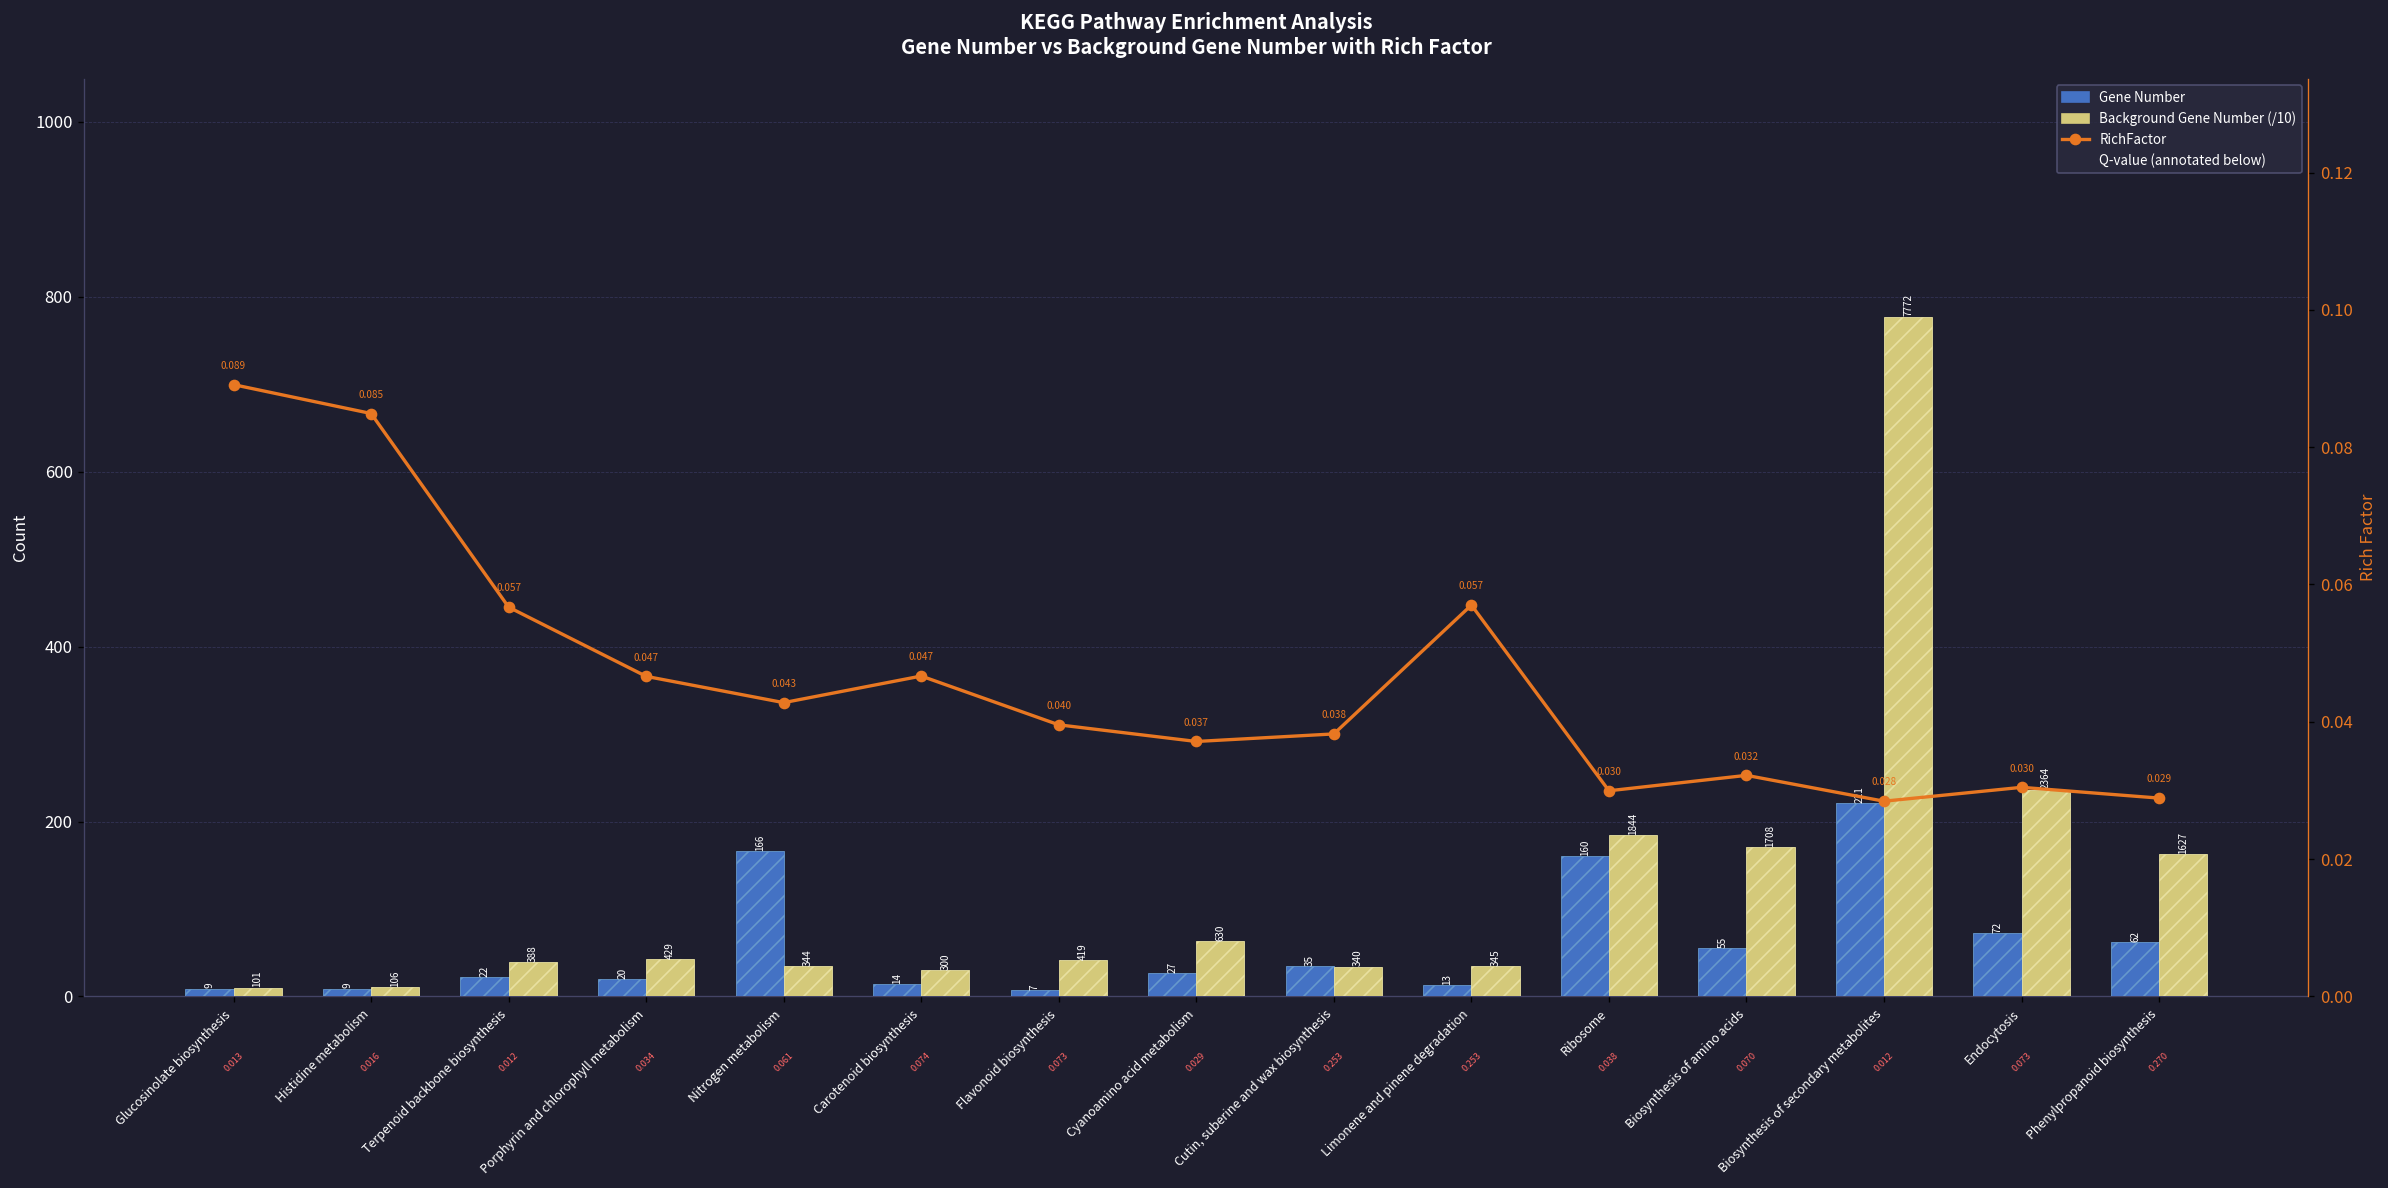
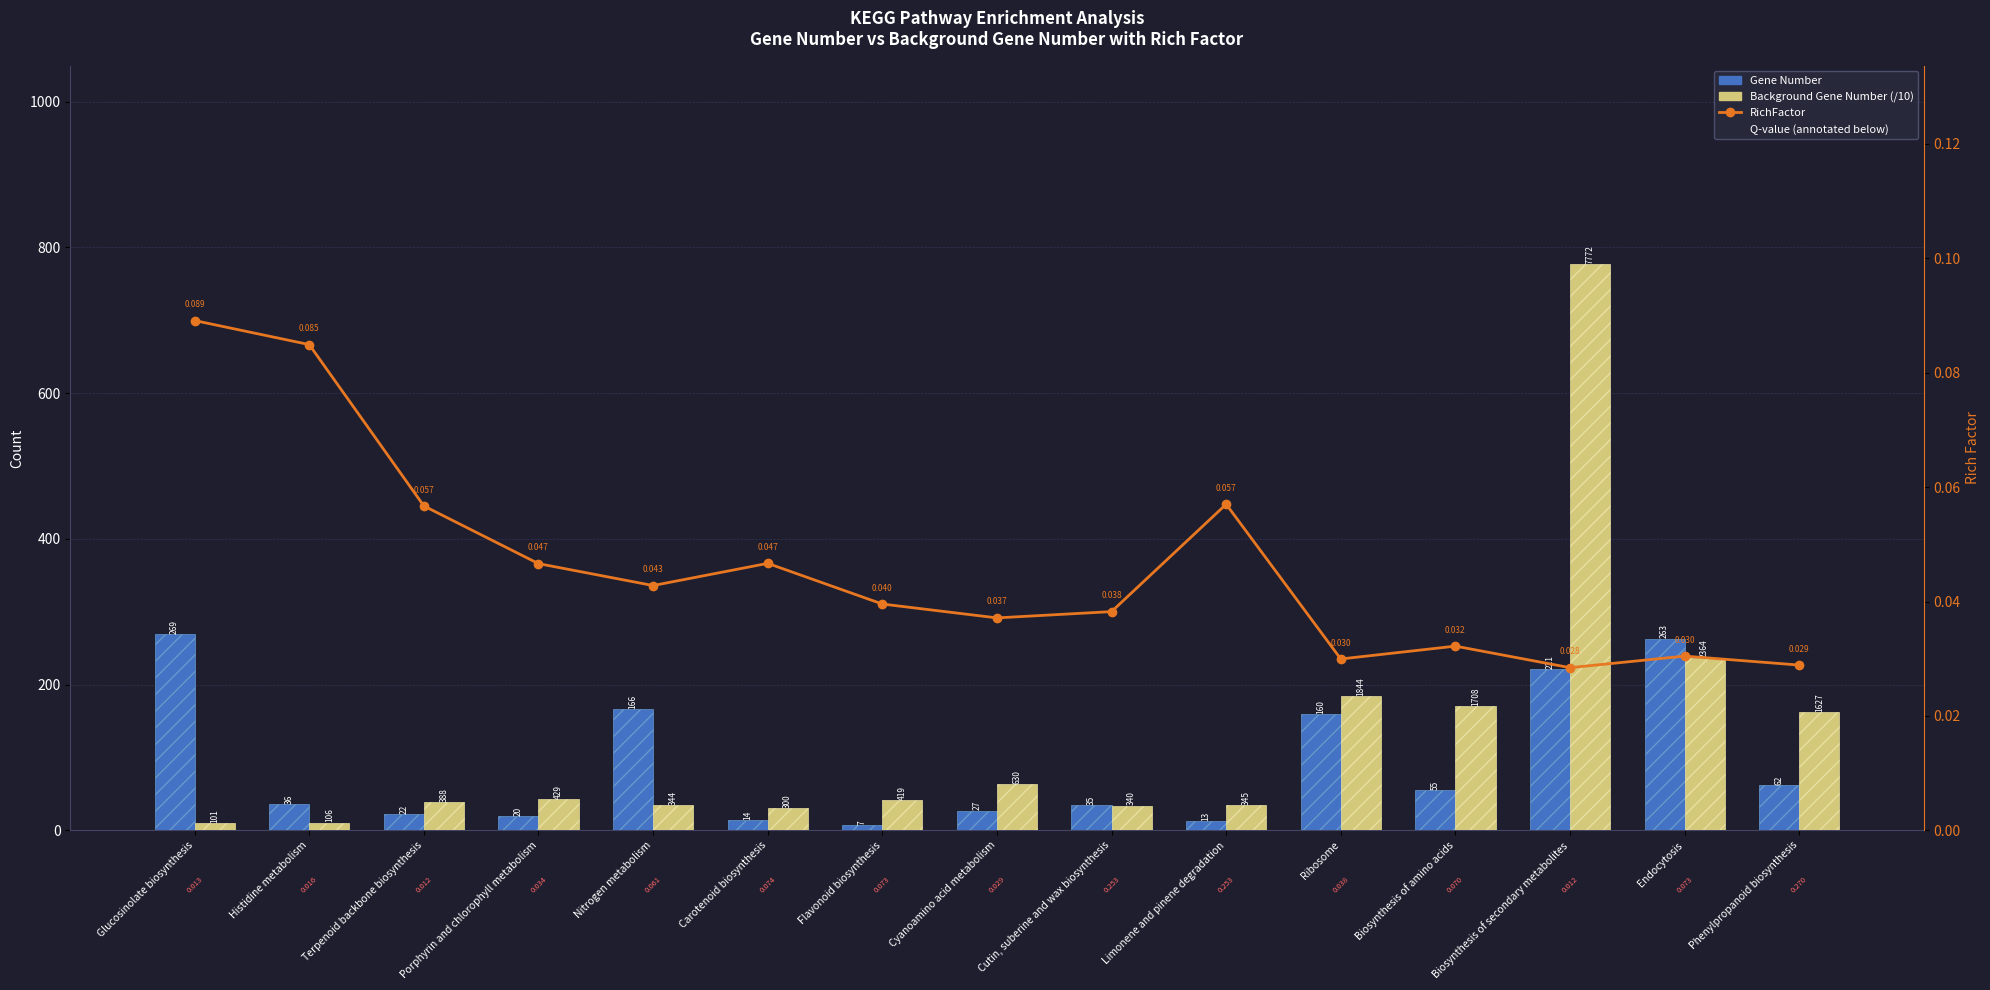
Gene Number, Glucosinolate biosynthesis: 9 -> 269
Gene Number, Histidine metabolism: 9 -> 36
Gene Number, Endocytosis: 72 -> 263
